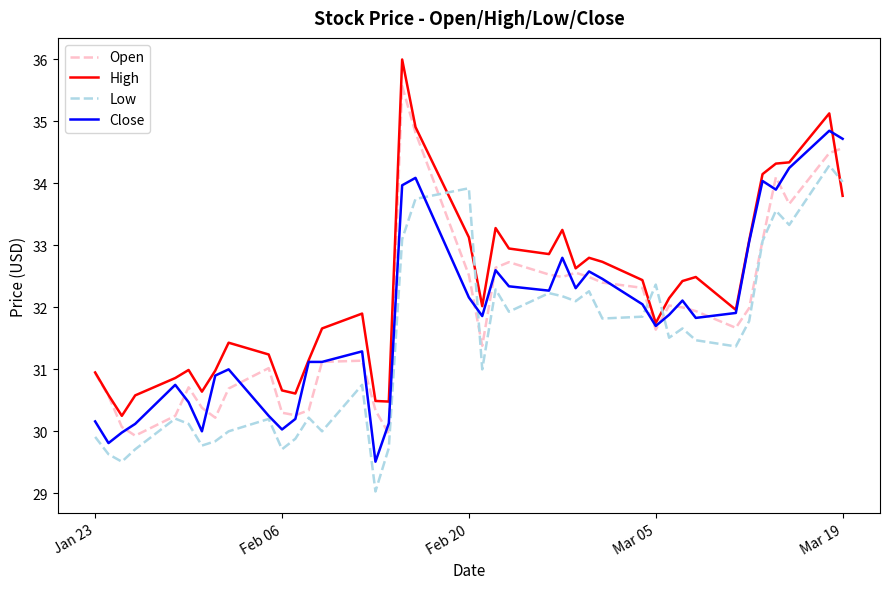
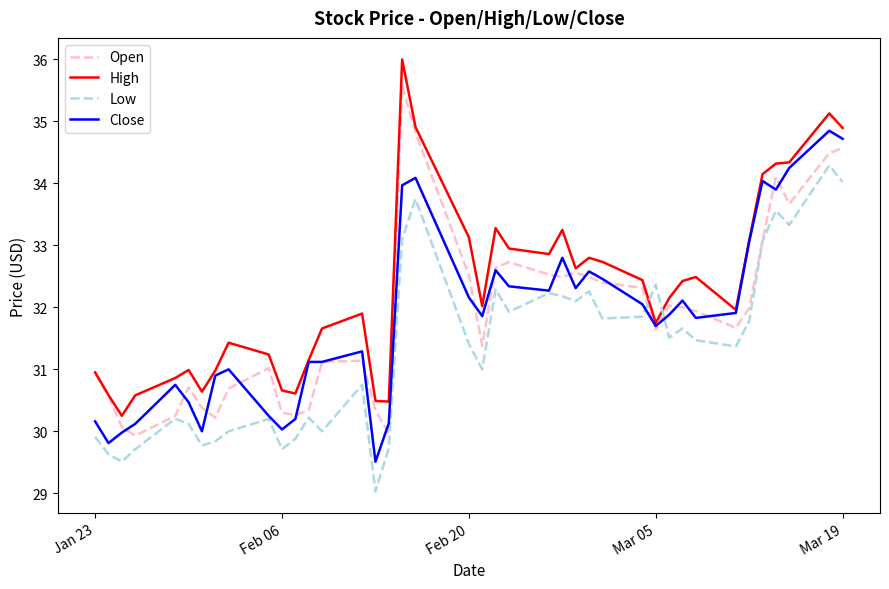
Low, Feb 20: 33.9 -> 31.4
High, Mar 19: 33.8 -> 34.9
